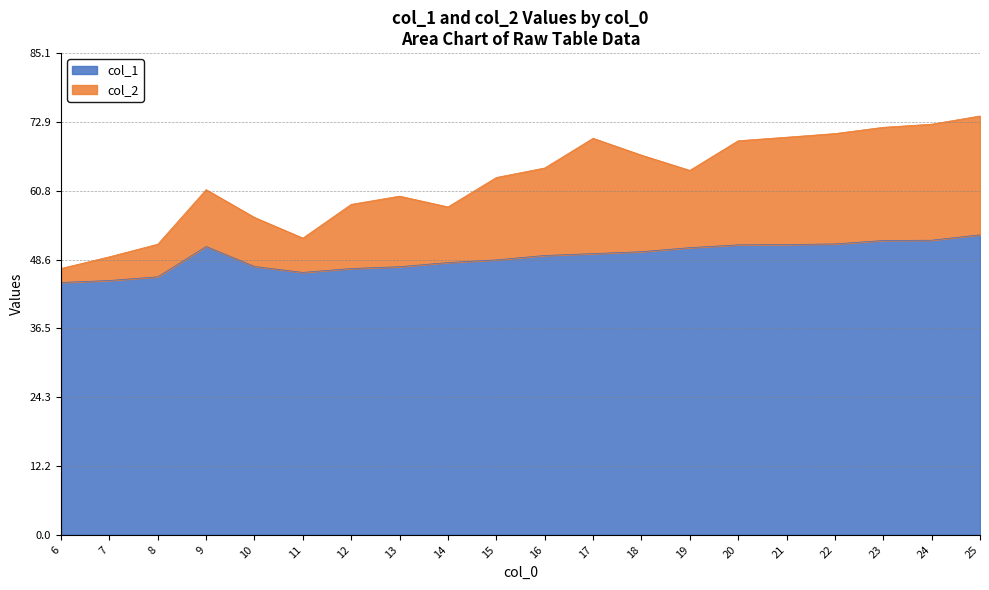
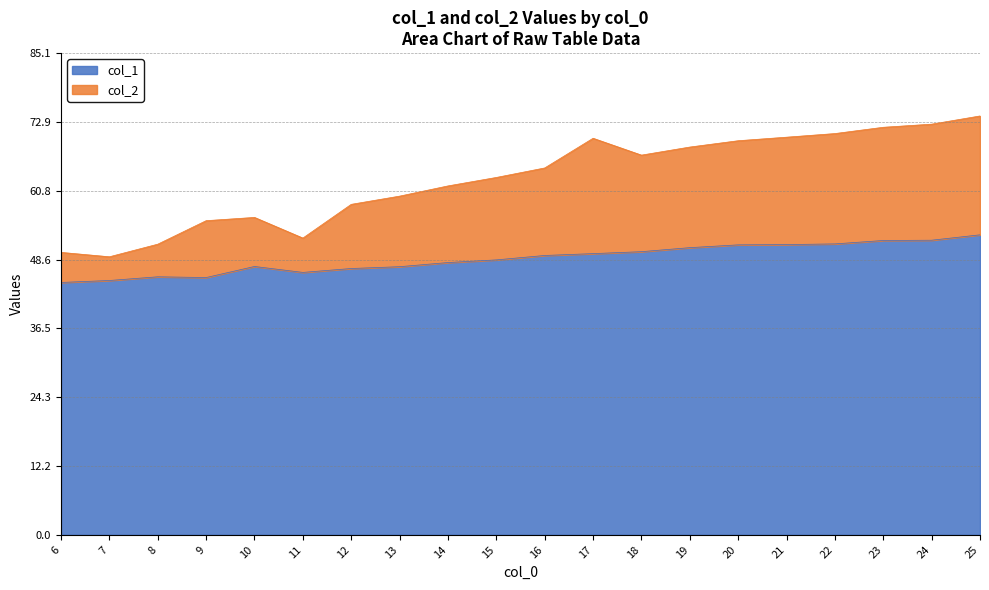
col_2, 6: 2 -> 5
col_1, 9: 51 -> 45
col_2, 14: 10 -> 14
col_2, 19: 14 -> 18
